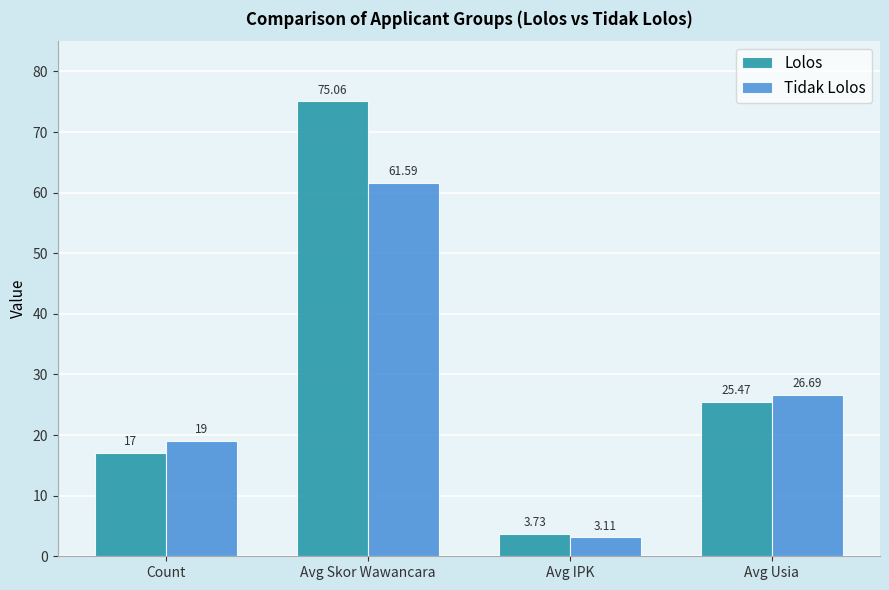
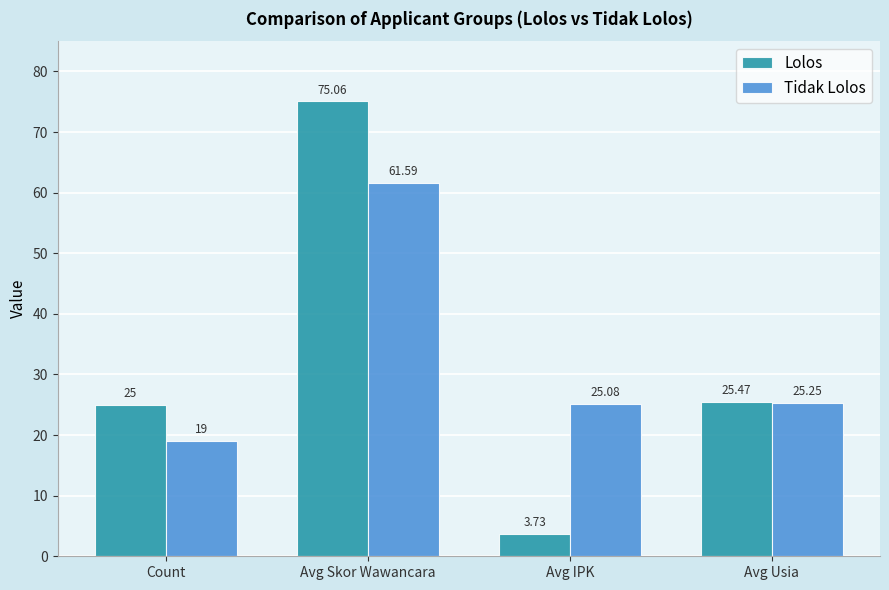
Lolos, Count: 17 -> 25
Tidak Lolos, Avg IPK: 3.11 -> 25.08
Tidak Lolos, Avg Usia: 26.69 -> 25.25
